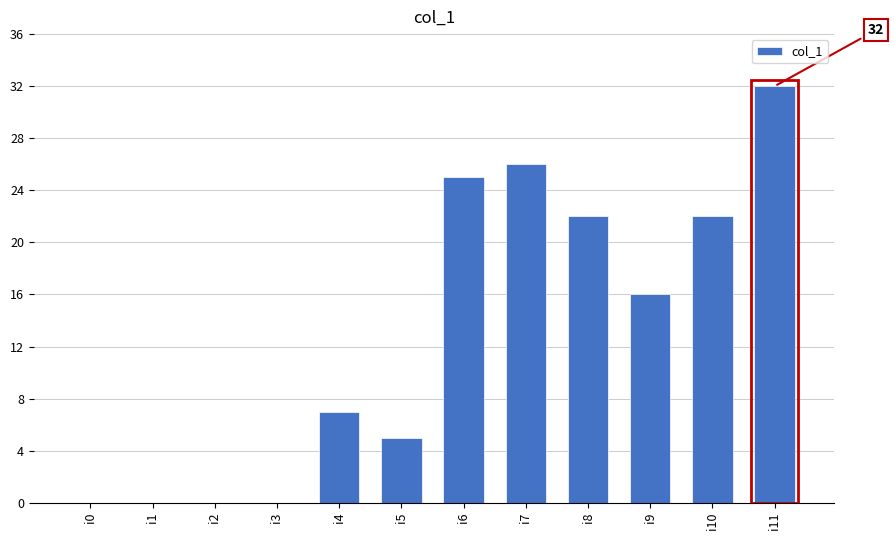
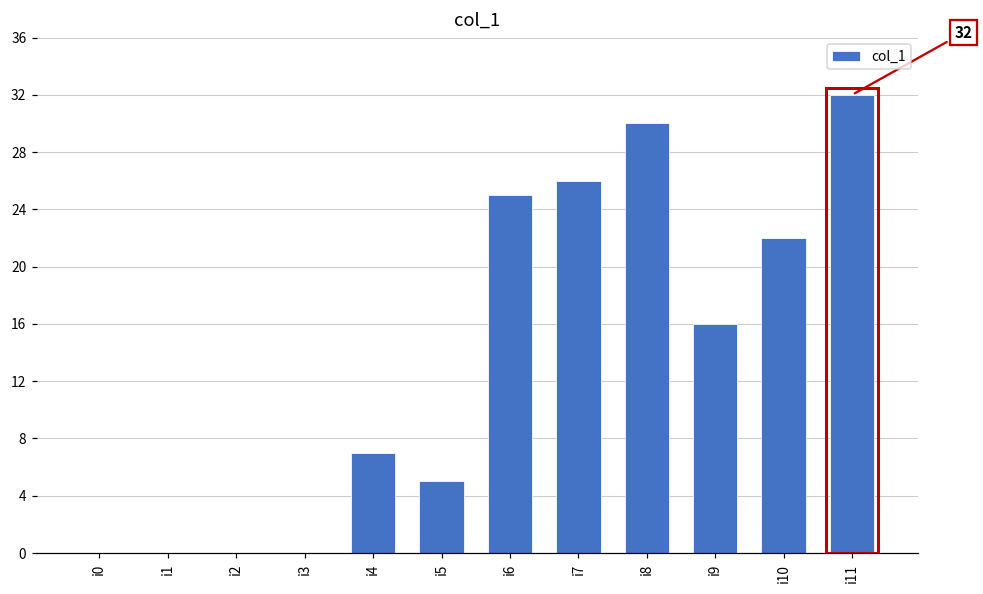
i8: 22 -> 30
